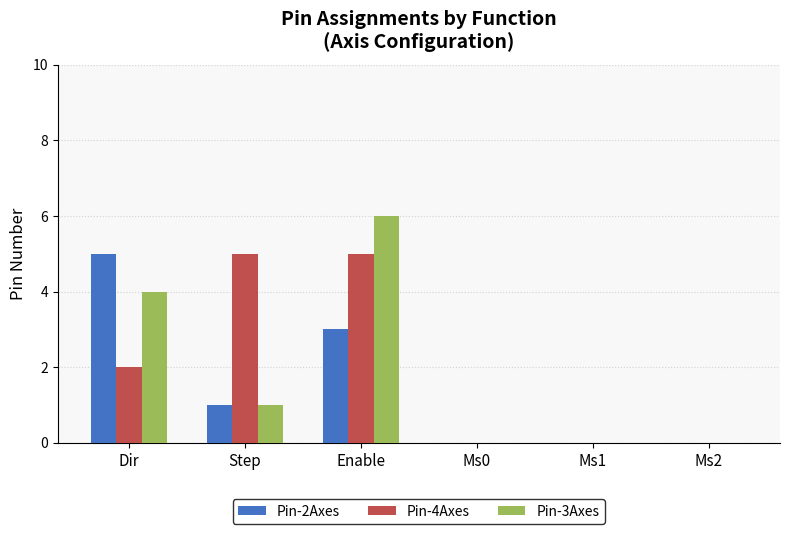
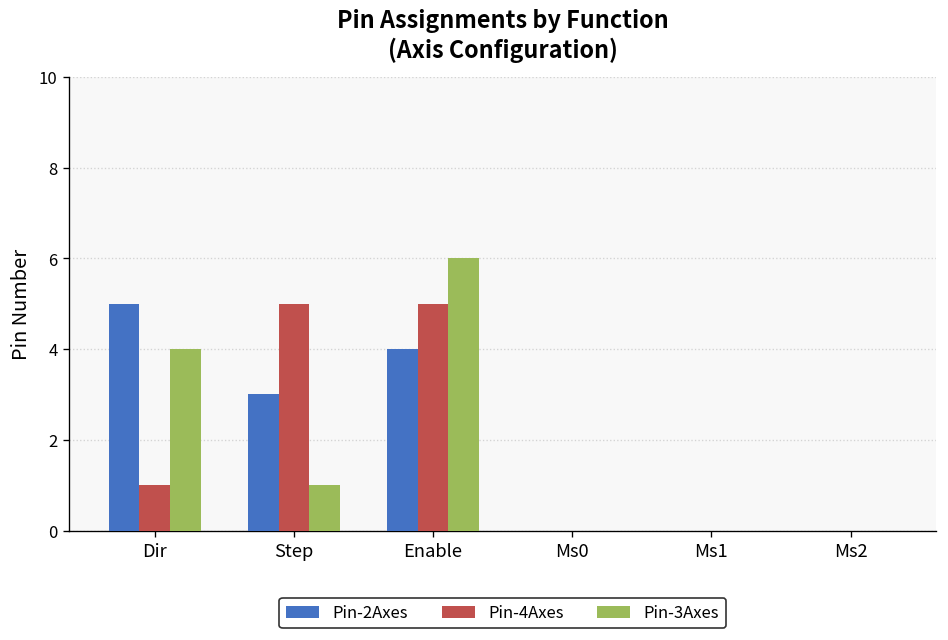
Pin-4Axes, Dir: 2 -> 1
Pin-2Axes, Step: 1 -> 3
Pin-2Axes, Enable: 3 -> 4
